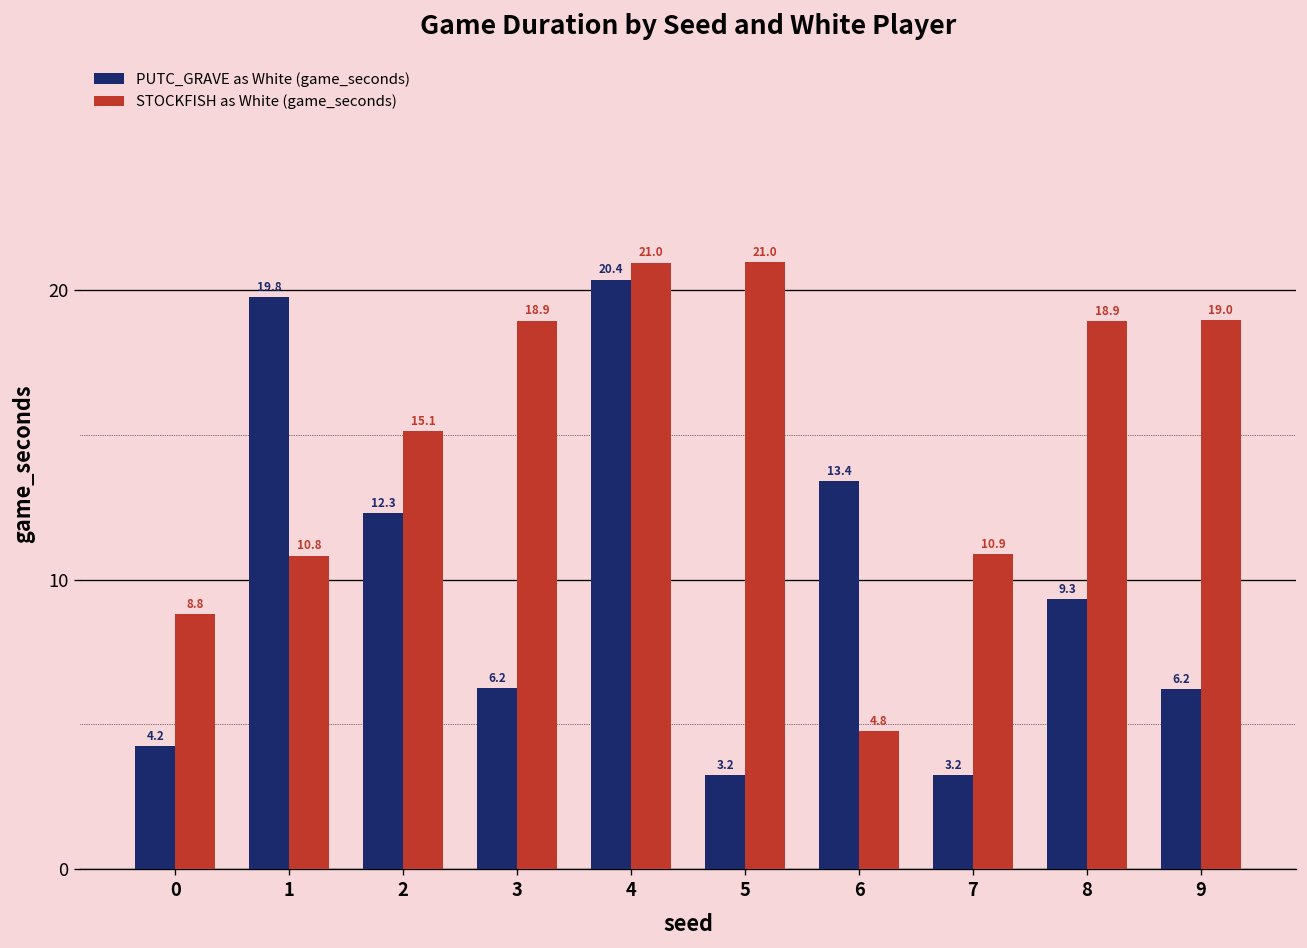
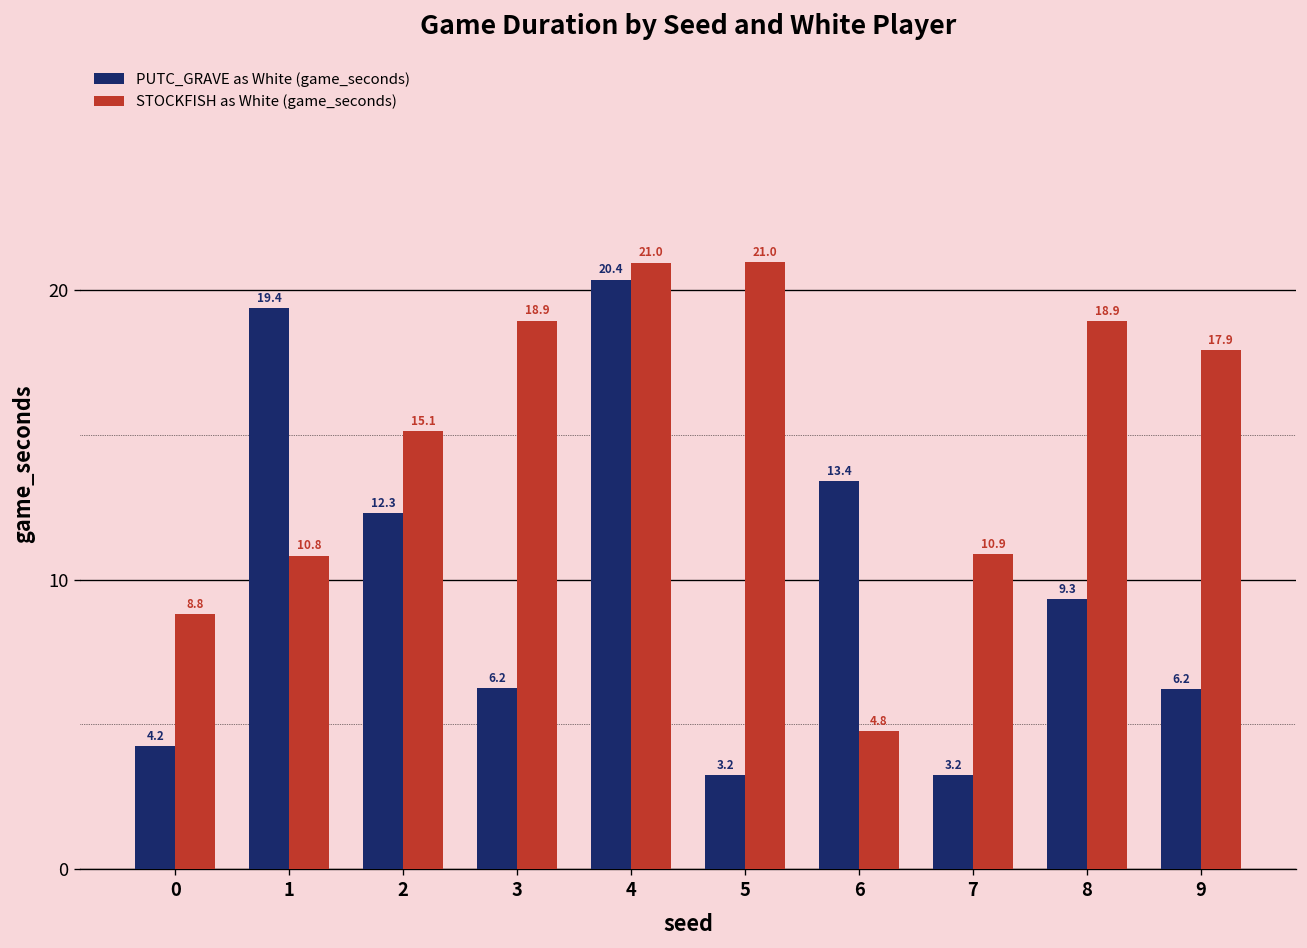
PUTC_GRAVE as White (game_seconds), 1: 19.8 -> 19.4
STOCKFISH as White (game_seconds), 9: 19.0 -> 17.9
